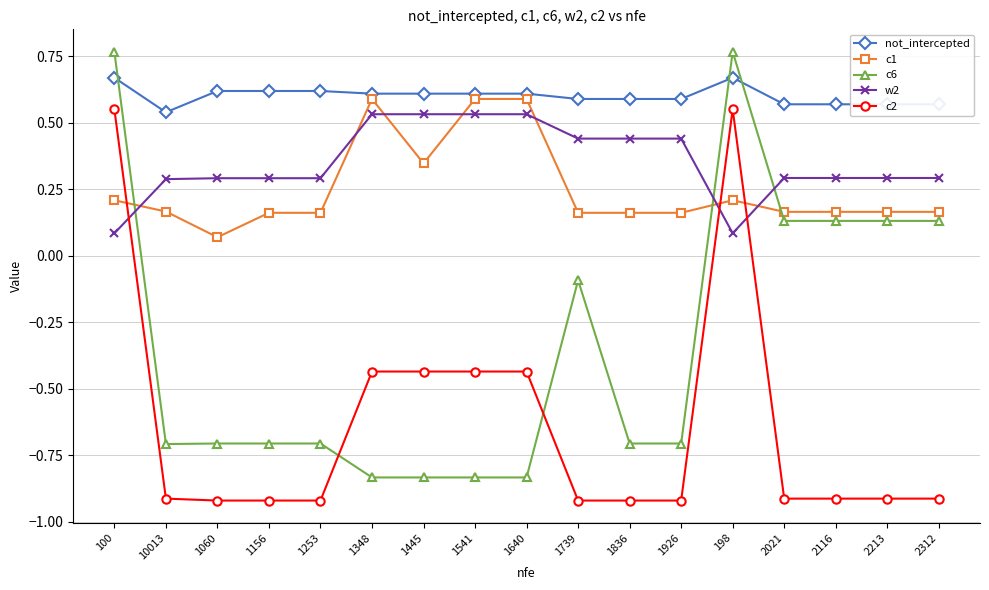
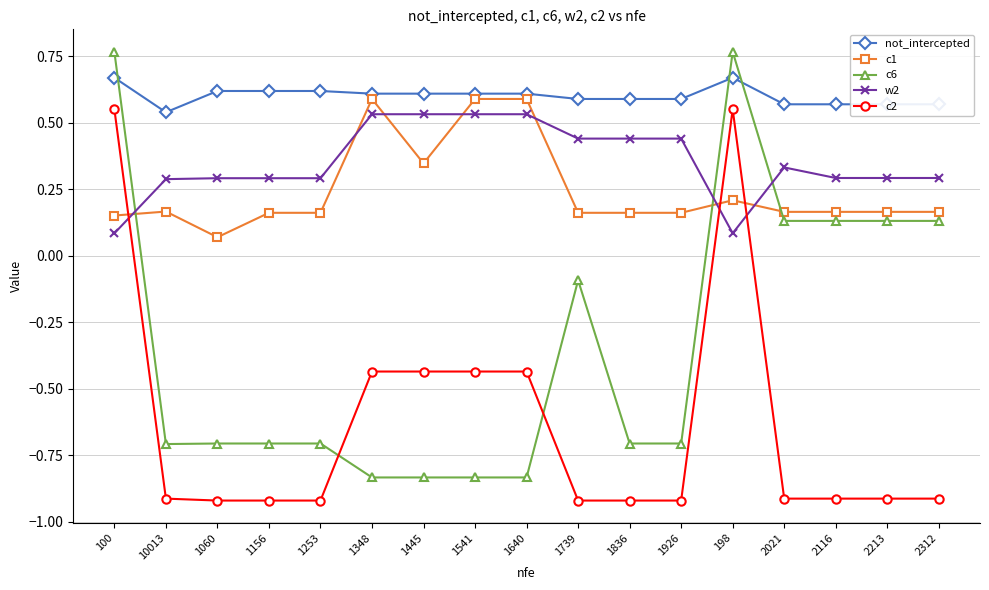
c1, 100: 0.21 -> 0.15
w2, 2021: 0.29 -> 0.33
